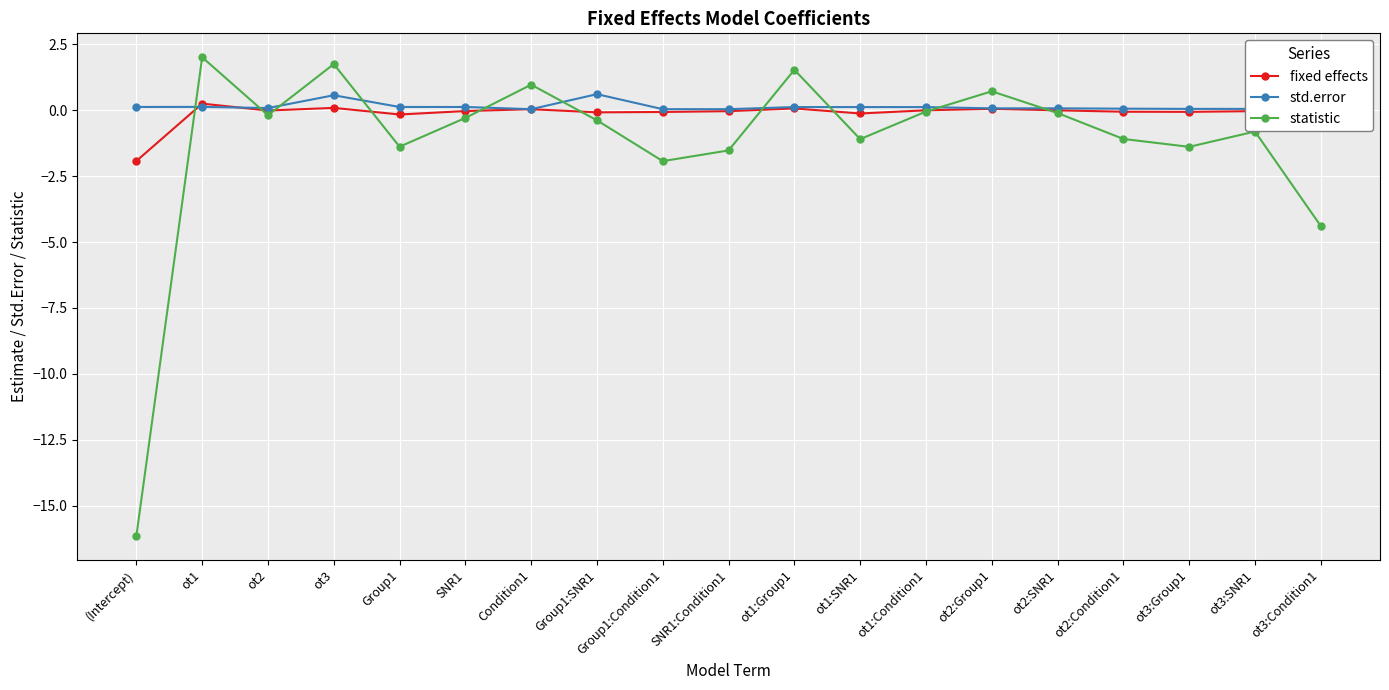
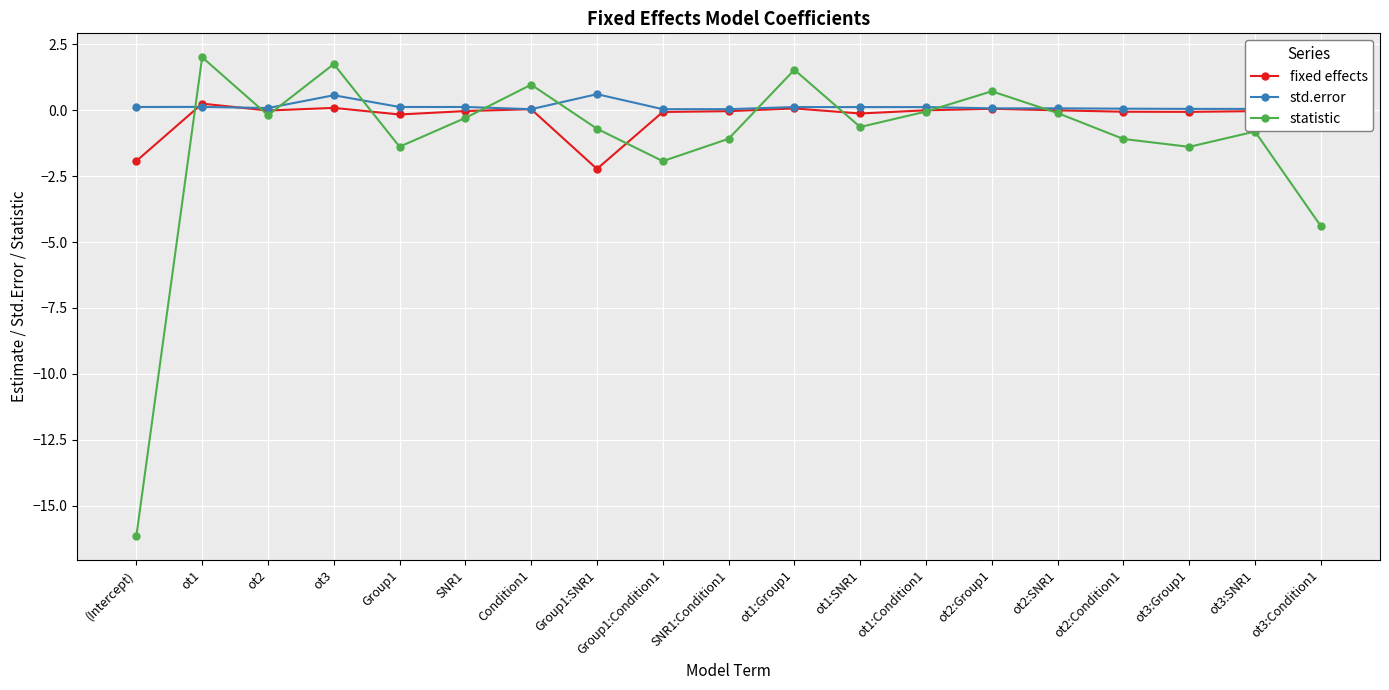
fixed effects, Group1:SNR1: -0.1 -> -2.2
statistic, Group1:SNR1: -0.4 -> -0.7
statistic, SNR1:Condition1: -1.5 -> -1.1
statistic, ot1:SNR1: -1.1 -> -0.6
